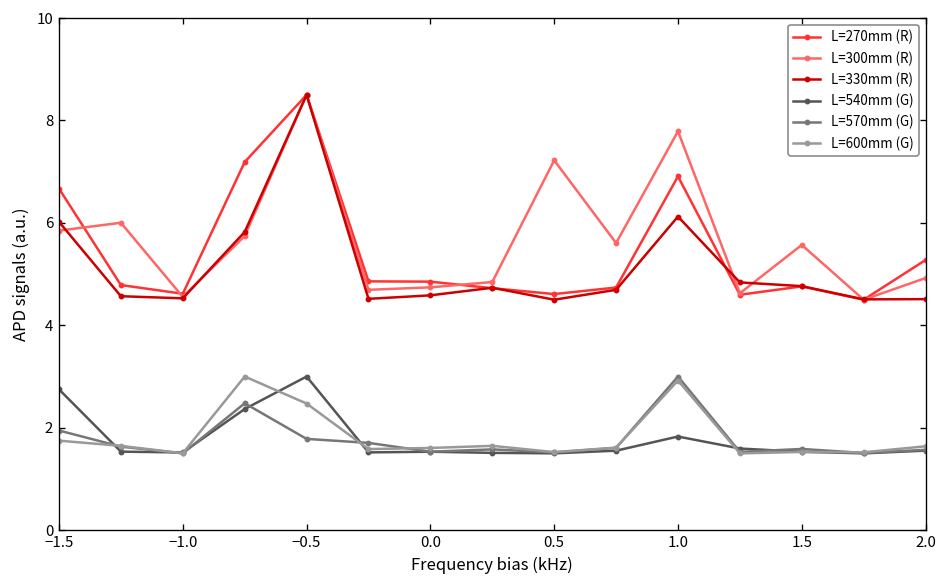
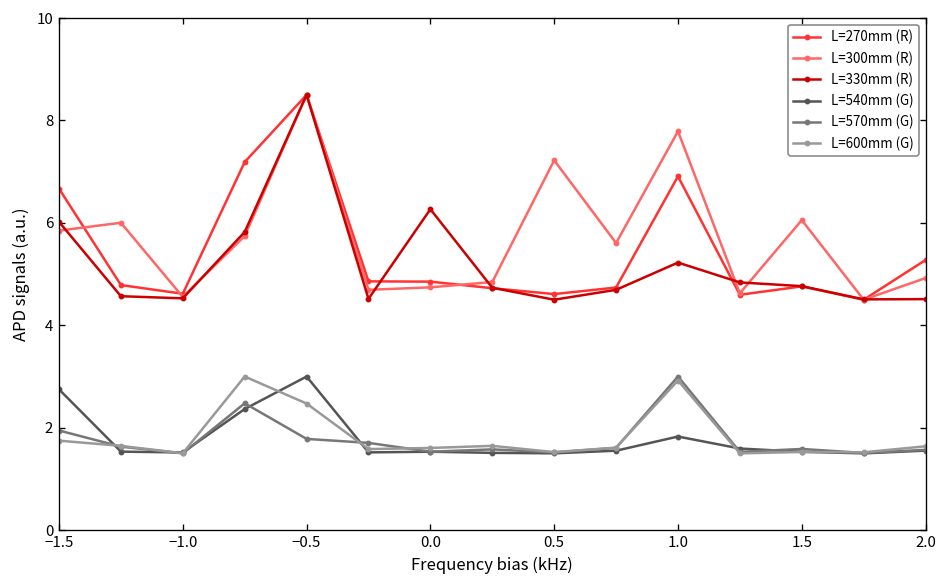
L=330mm (R), 0.0: 4.6 -> 6.3
L=330mm (R), 1.0: 6.1 -> 5.2
L=300mm (R), 1.5: 5.6 -> 6.1
